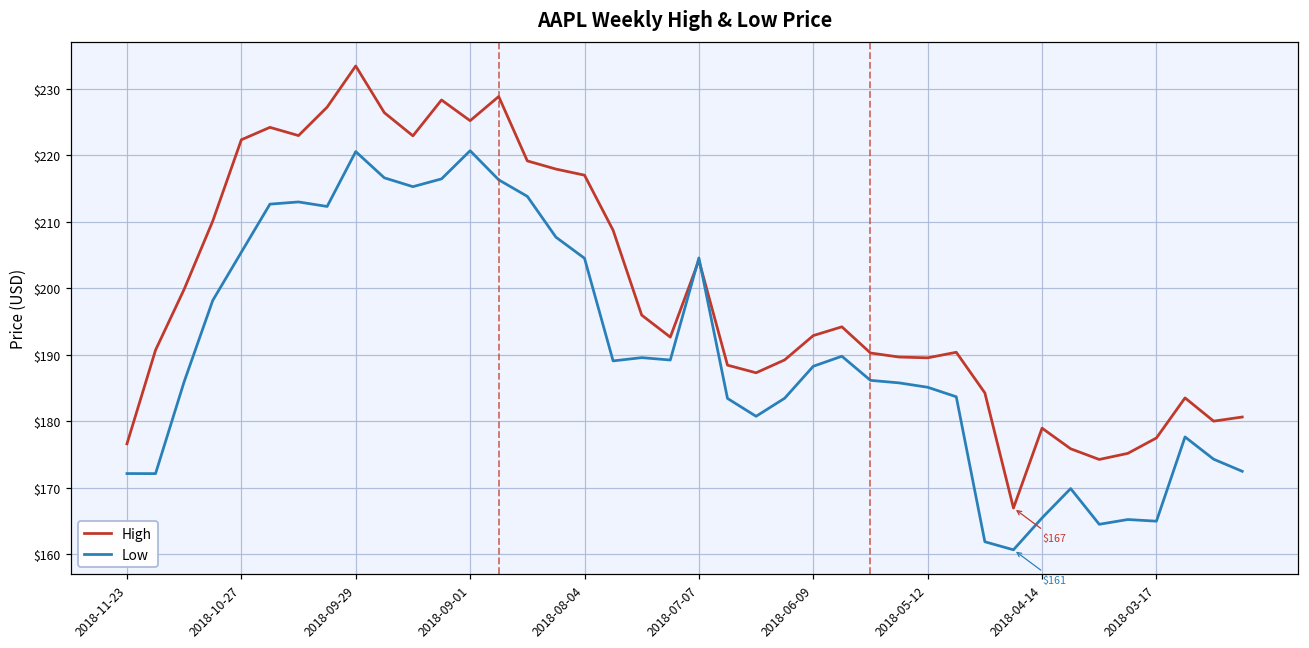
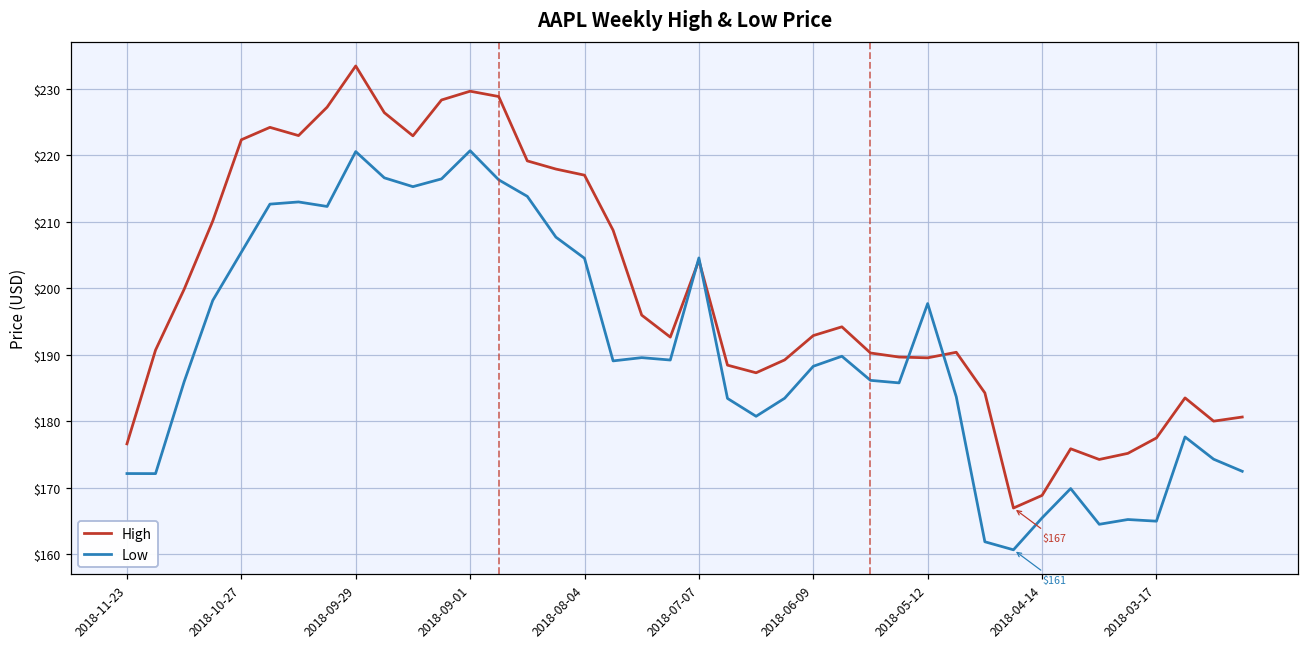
High, 2018-09-01: $225 -> $230
Low, 2018-05-12: $185 -> $198
High, 2018-04-14: $179 -> $169
